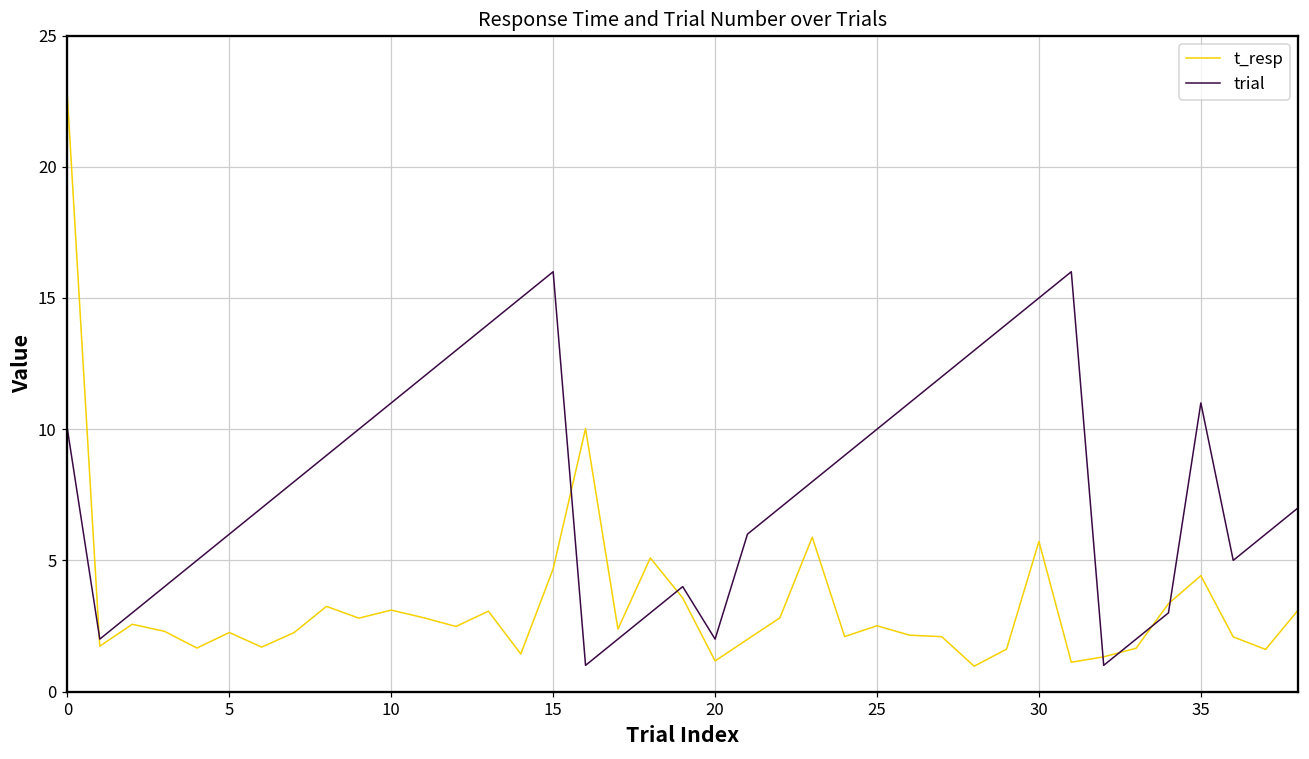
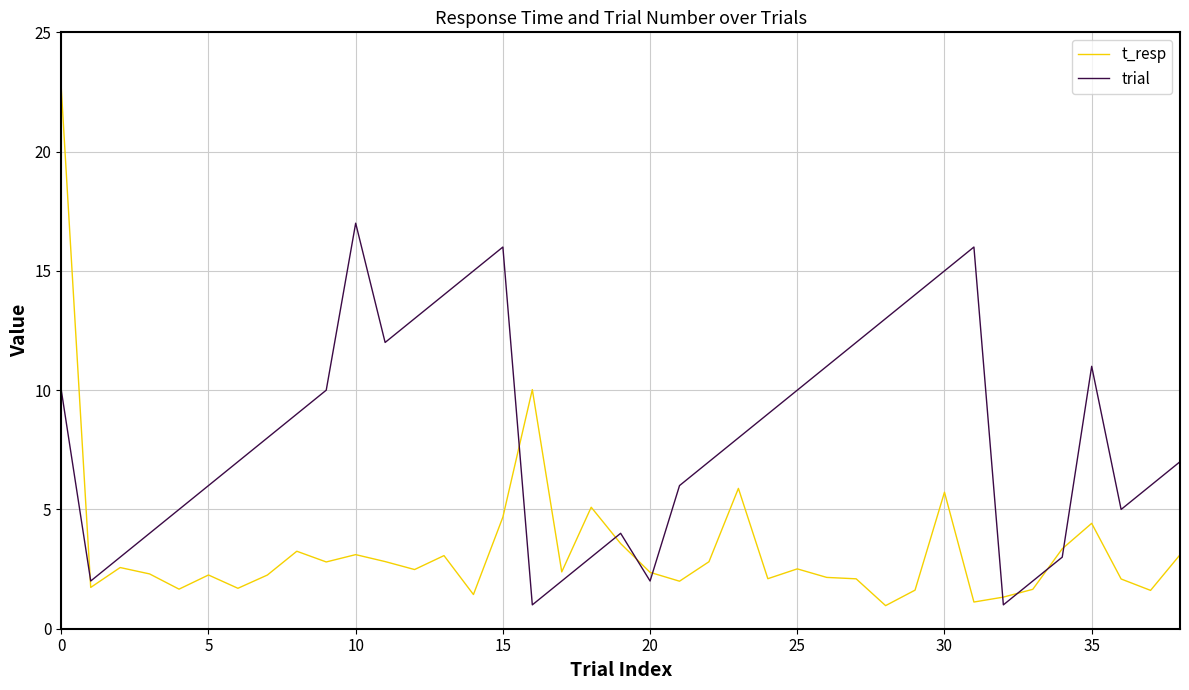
trial, 10: 11 -> 17
t_resp, 20: 1.2 -> 2.4
